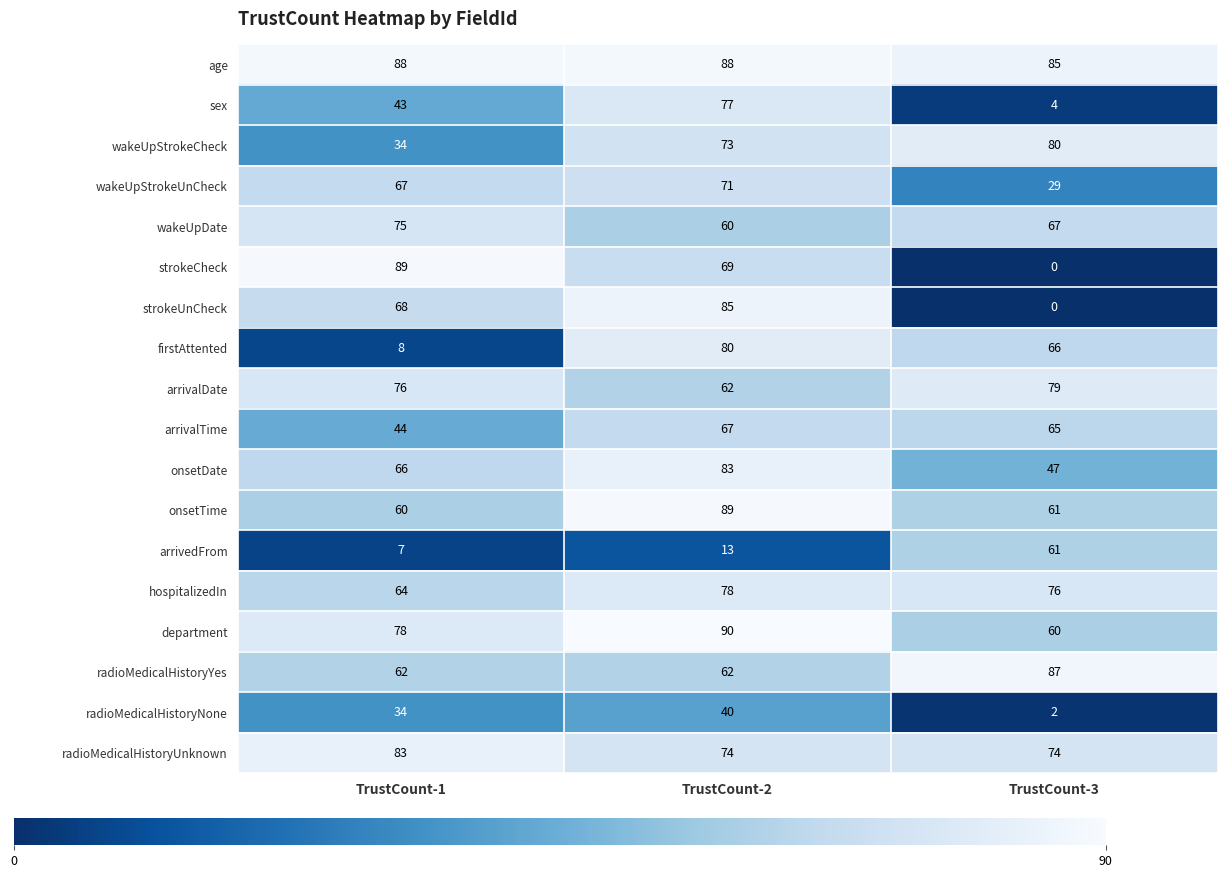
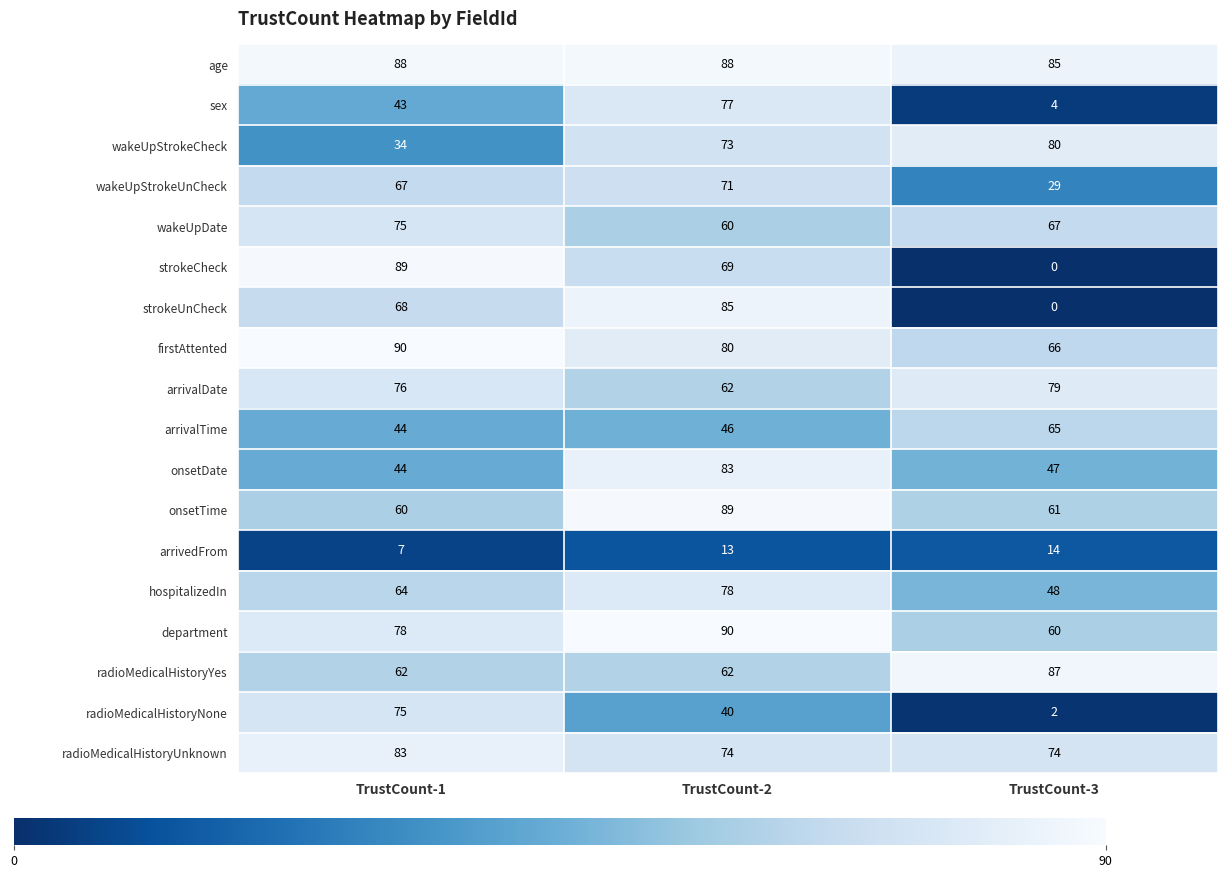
firstAttented, TrustCount-1: 8 -> 90
arrivalTime, TrustCount-2: 67 -> 46
onsetDate, TrustCount-1: 66 -> 44
arrivedFrom, TrustCount-3: 61 -> 14
hospitalizedIn, TrustCount-3: 76 -> 48
radioMedicalHistoryNone, TrustCount-1: 34 -> 75
